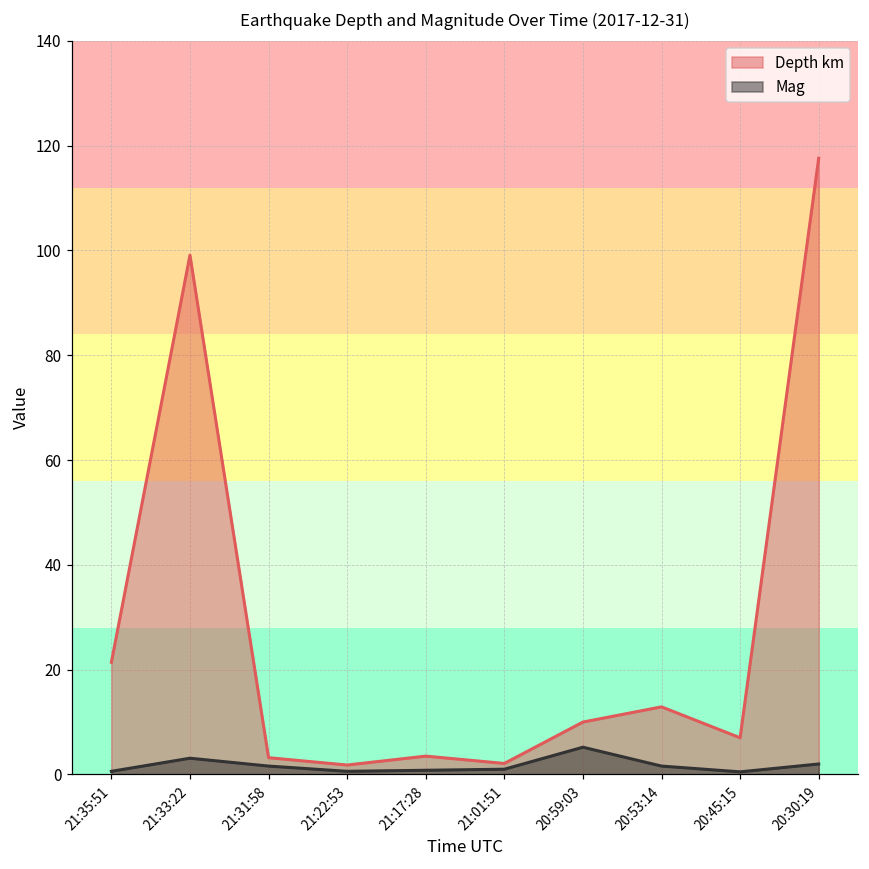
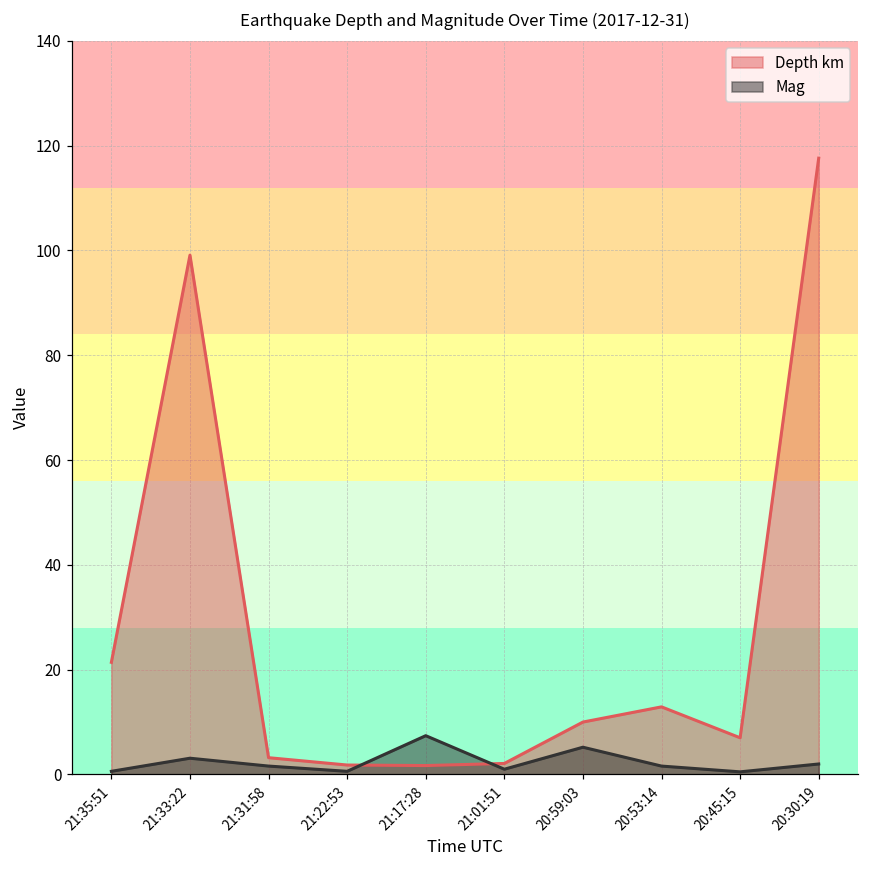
Depth km, 21:17:28: 4 -> 2
Mag, 21:17:28: 1 -> 7
